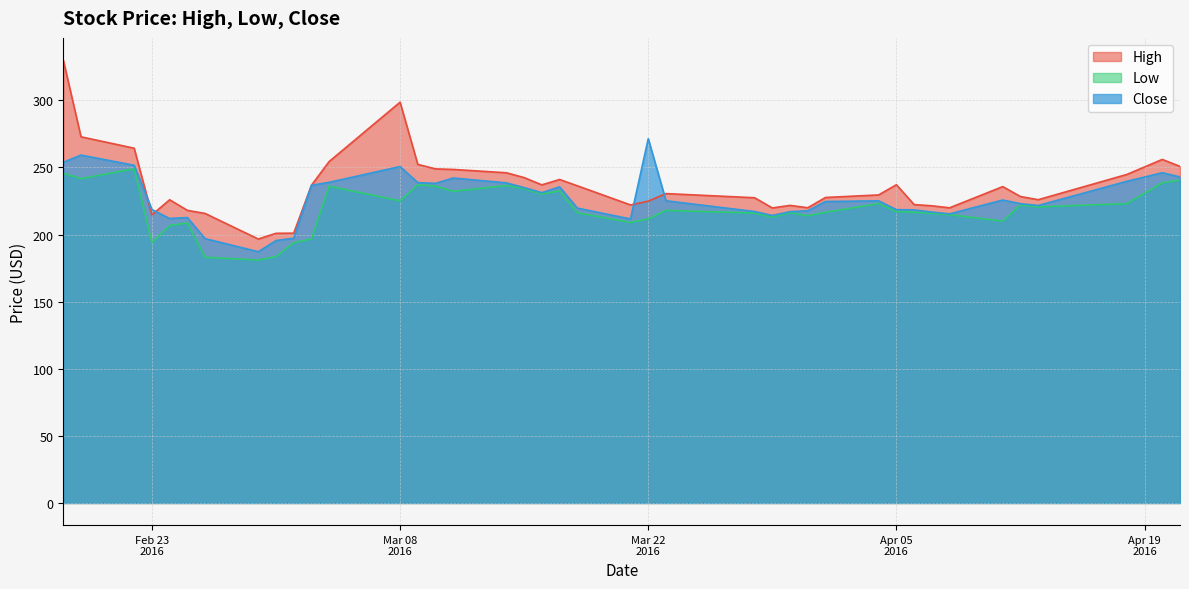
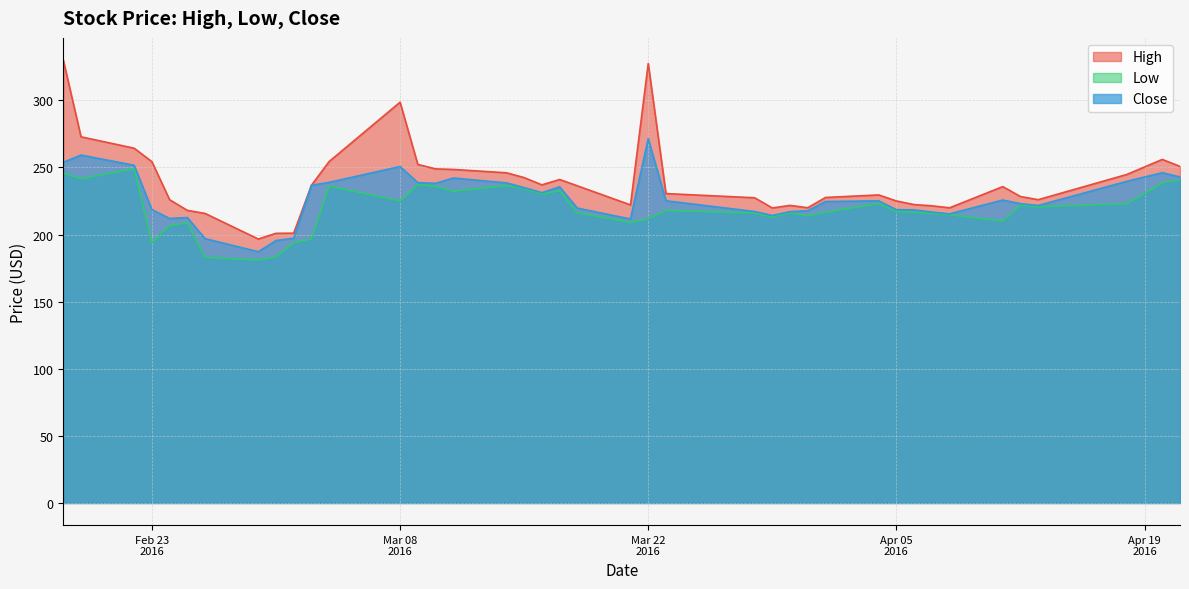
High, Feb 23 2016: 215 -> 254
High, Mar 22 2016: 225 -> 327
High, Apr 05 2016: 237 -> 225
